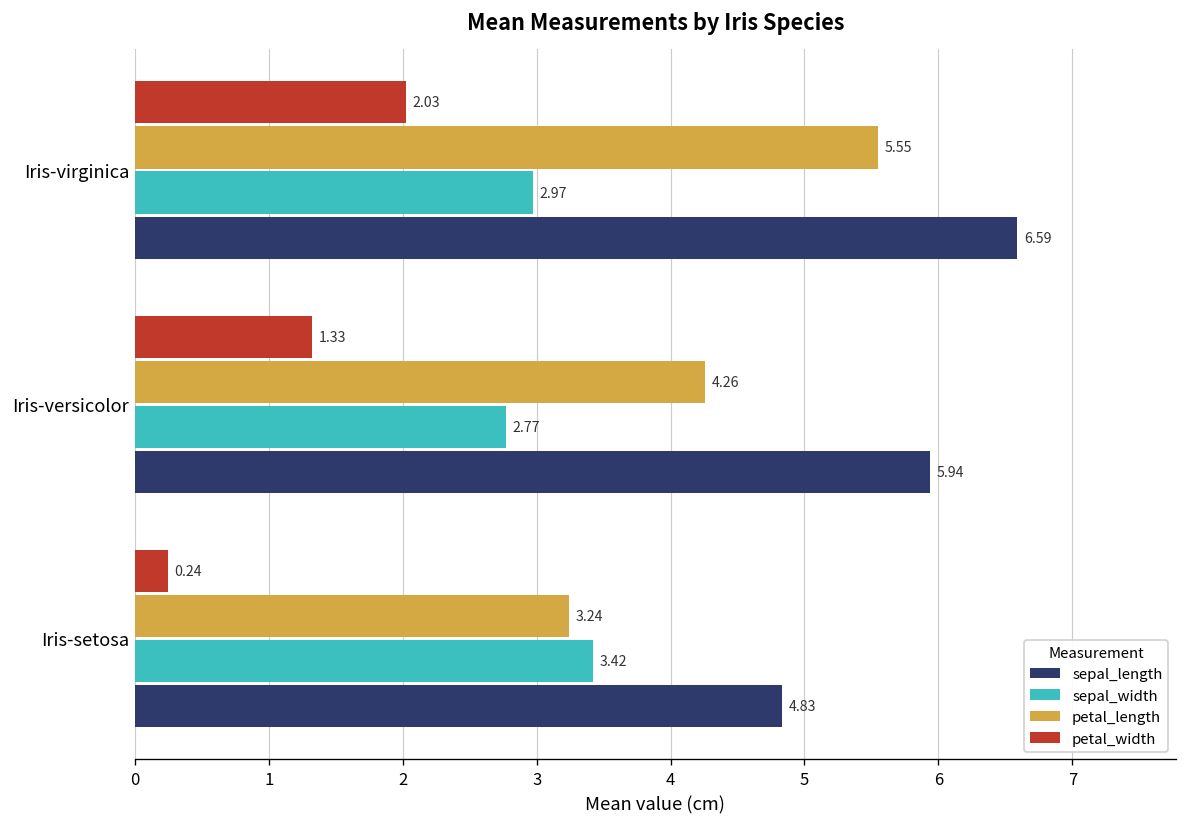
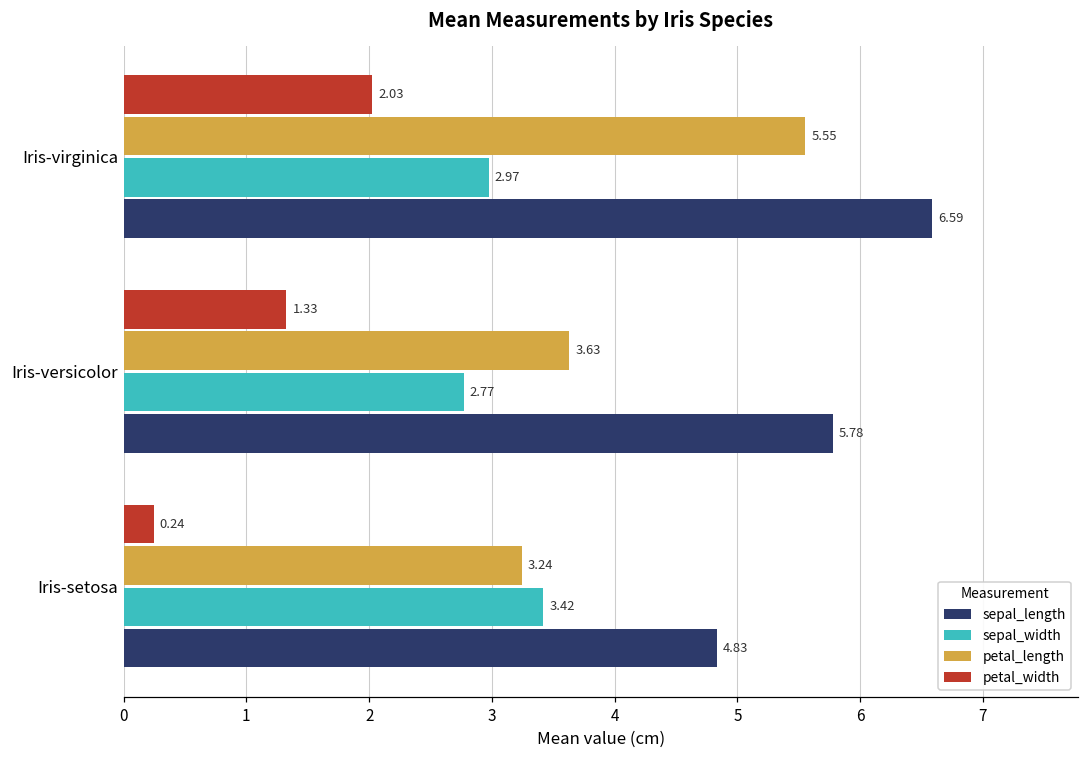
petal_length, Iris-versicolor: 4.26 -> 3.63
sepal_length, Iris-versicolor: 5.94 -> 5.78
